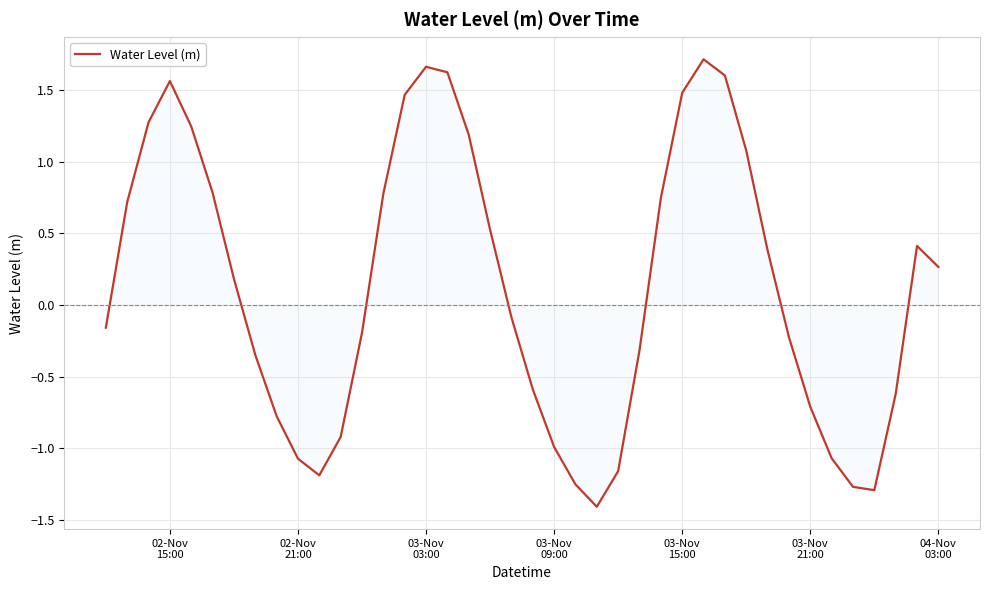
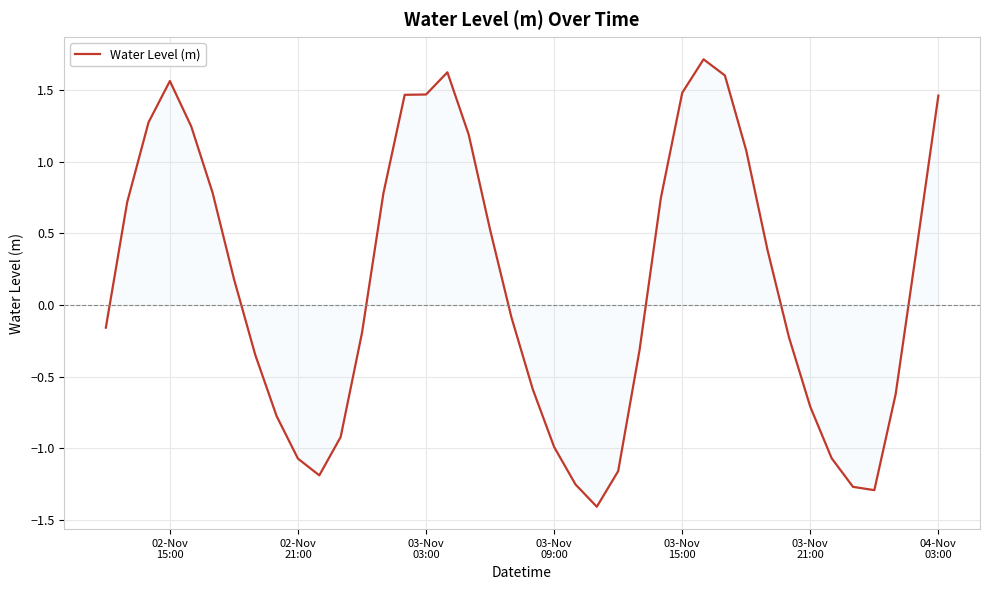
Water Level (m), 03-Nov 03:00: 1.66 -> 1.47
Water Level (m), 04-Nov 03:00: 0.27 -> 1.46
